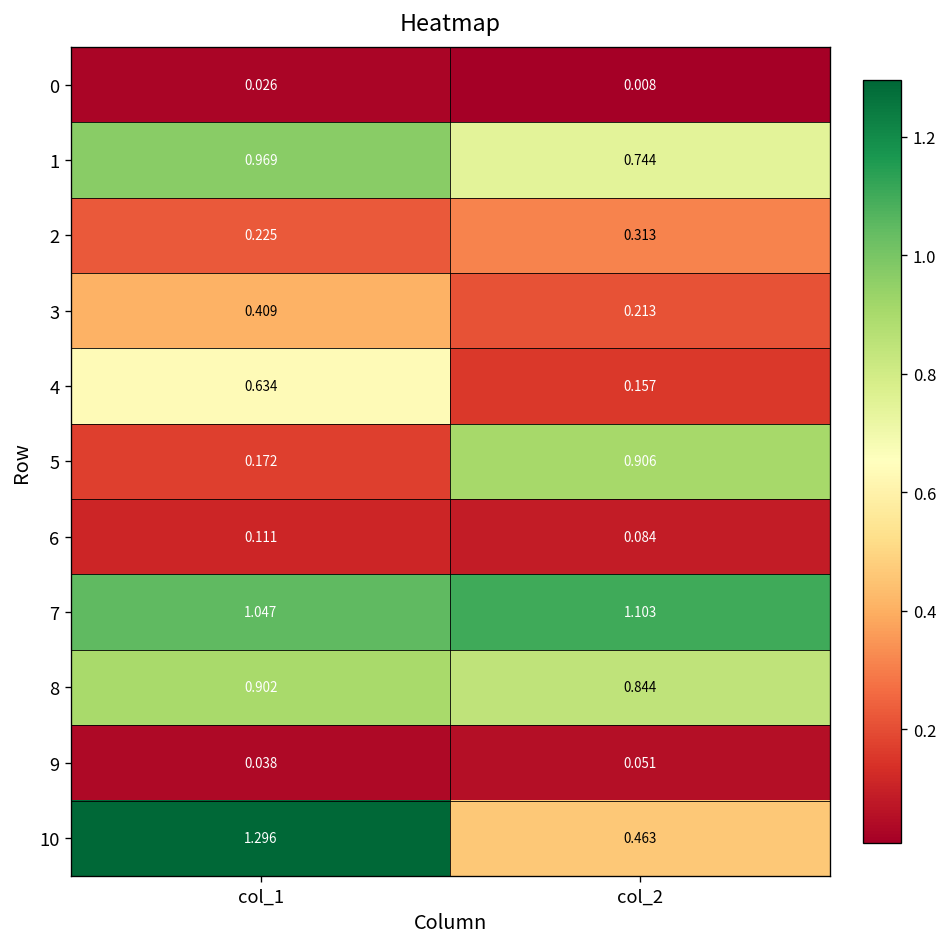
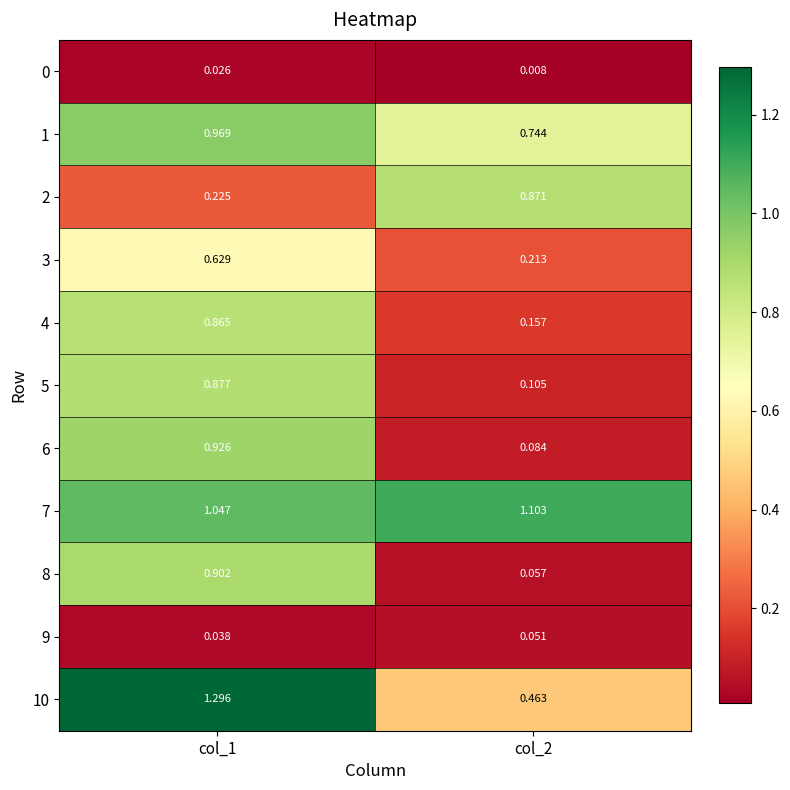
2, col_2: 0.313 -> 0.871
3, col_1: 0.409 -> 0.629
4, col_1: 0.634 -> 0.865
5, col_1: 0.172 -> 0.877
5, col_2: 0.906 -> 0.105
6, col_1: 0.111 -> 0.926
8, col_2: 0.844 -> 0.057
